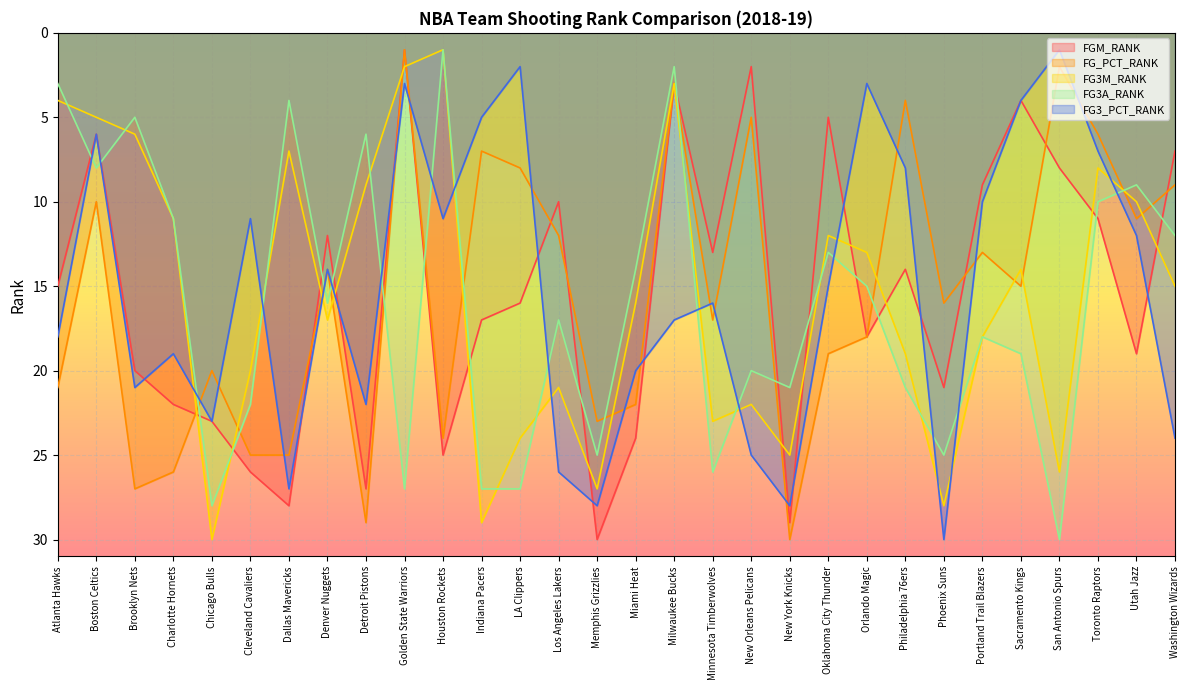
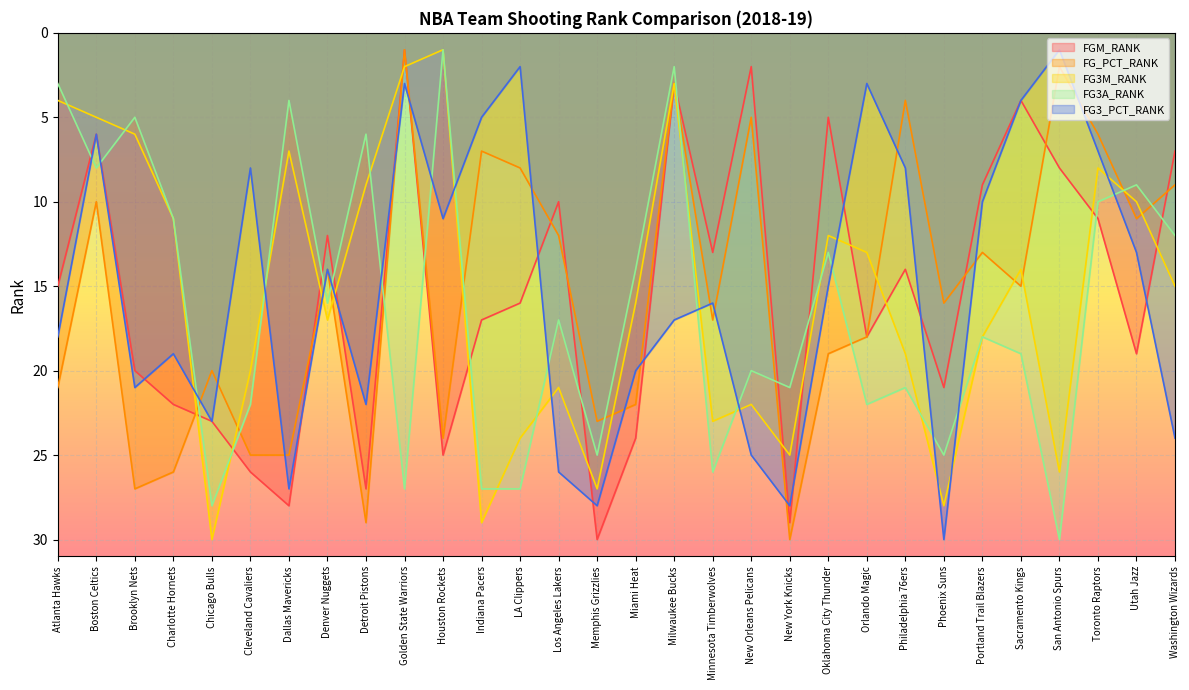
FG3_PCT_RANK, Cleveland Cavaliers: 11 -> 8
FG3A_RANK, Orlando Magic: 15 -> 22
FG3_PCT_RANK, Utah Jazz: 12 -> 13
